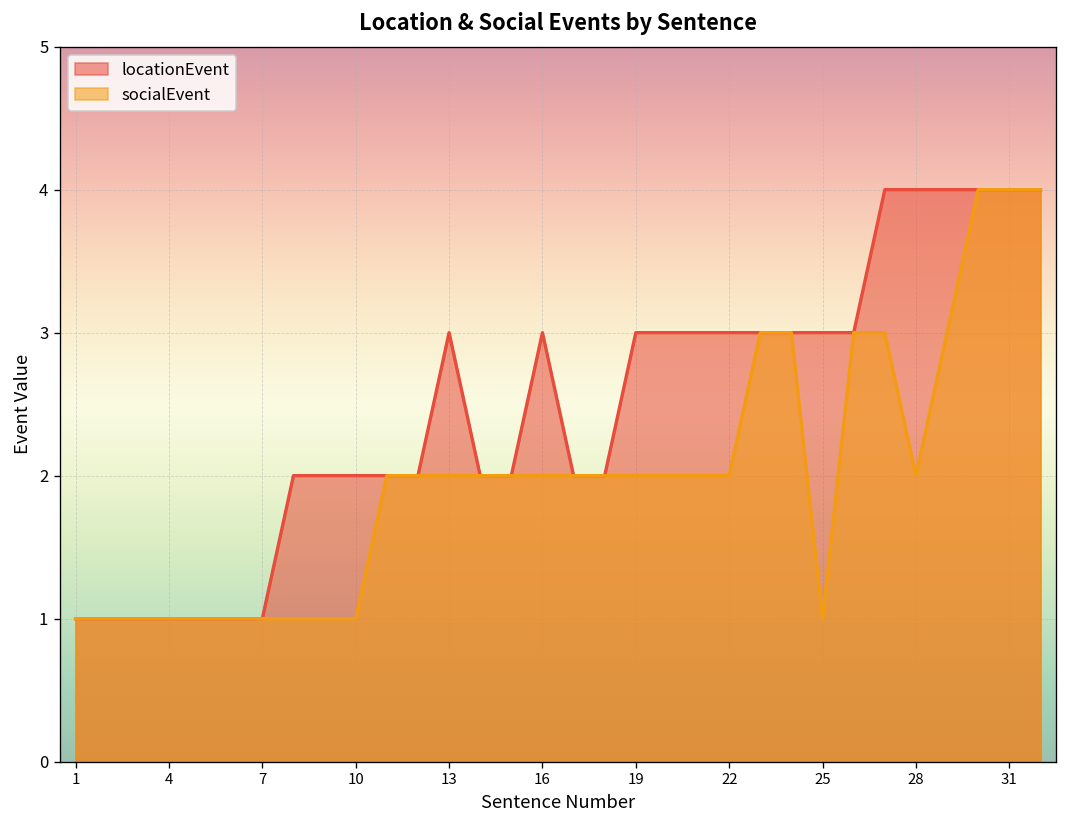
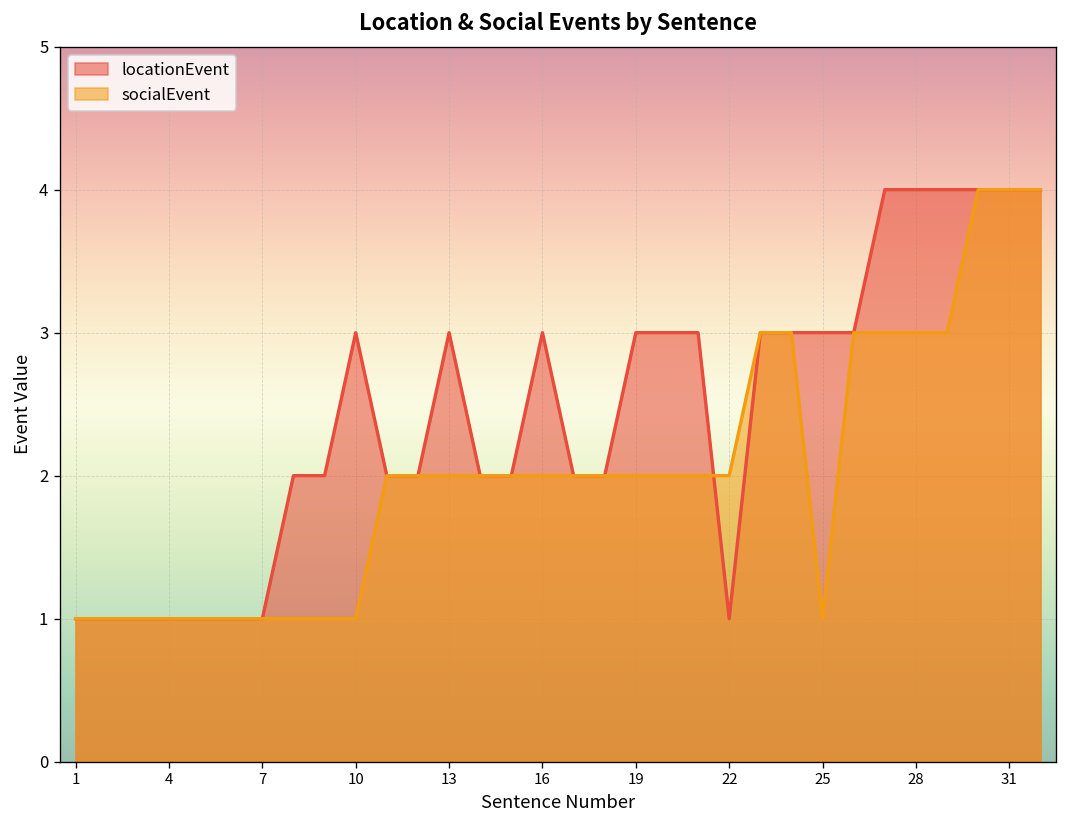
locationEvent, 10: 2 -> 3
locationEvent, 22: 3 -> 1
socialEvent, 28: 2 -> 3
